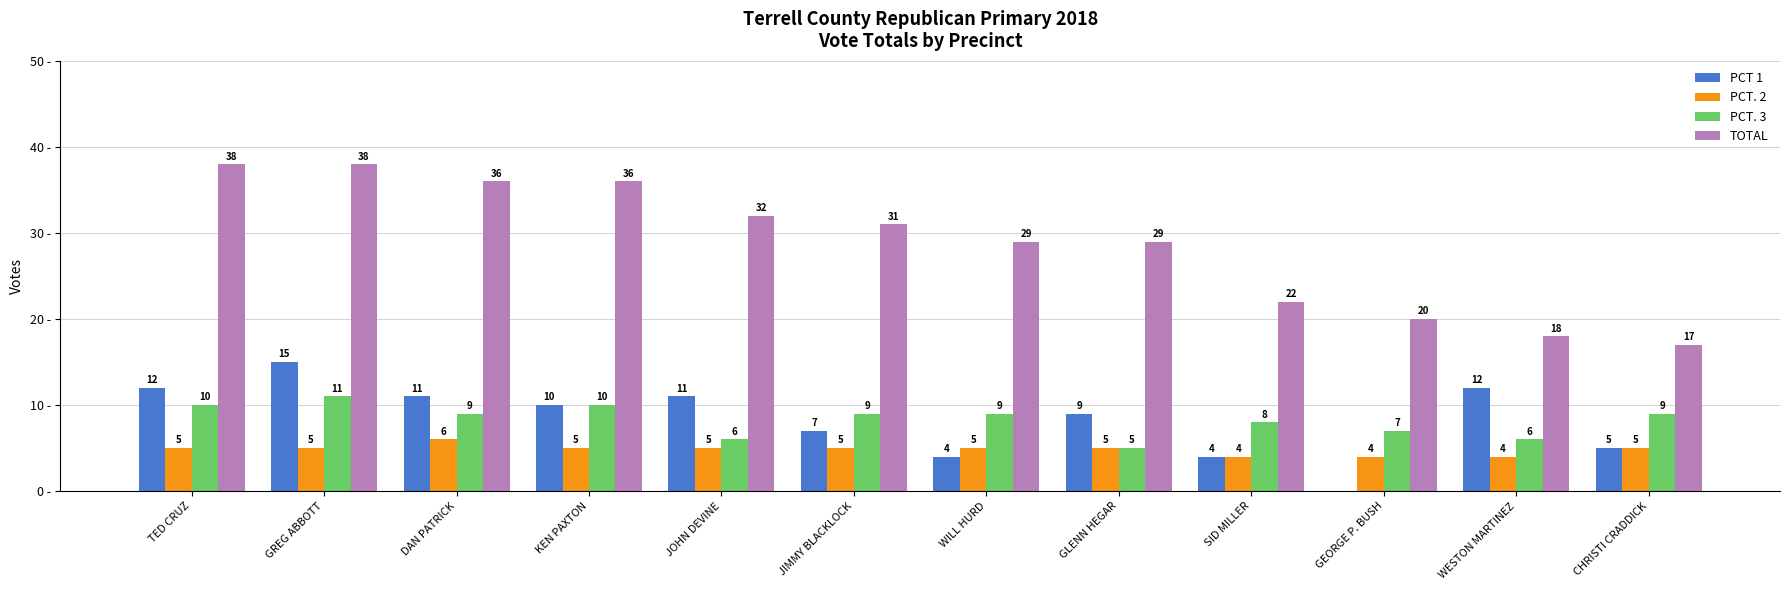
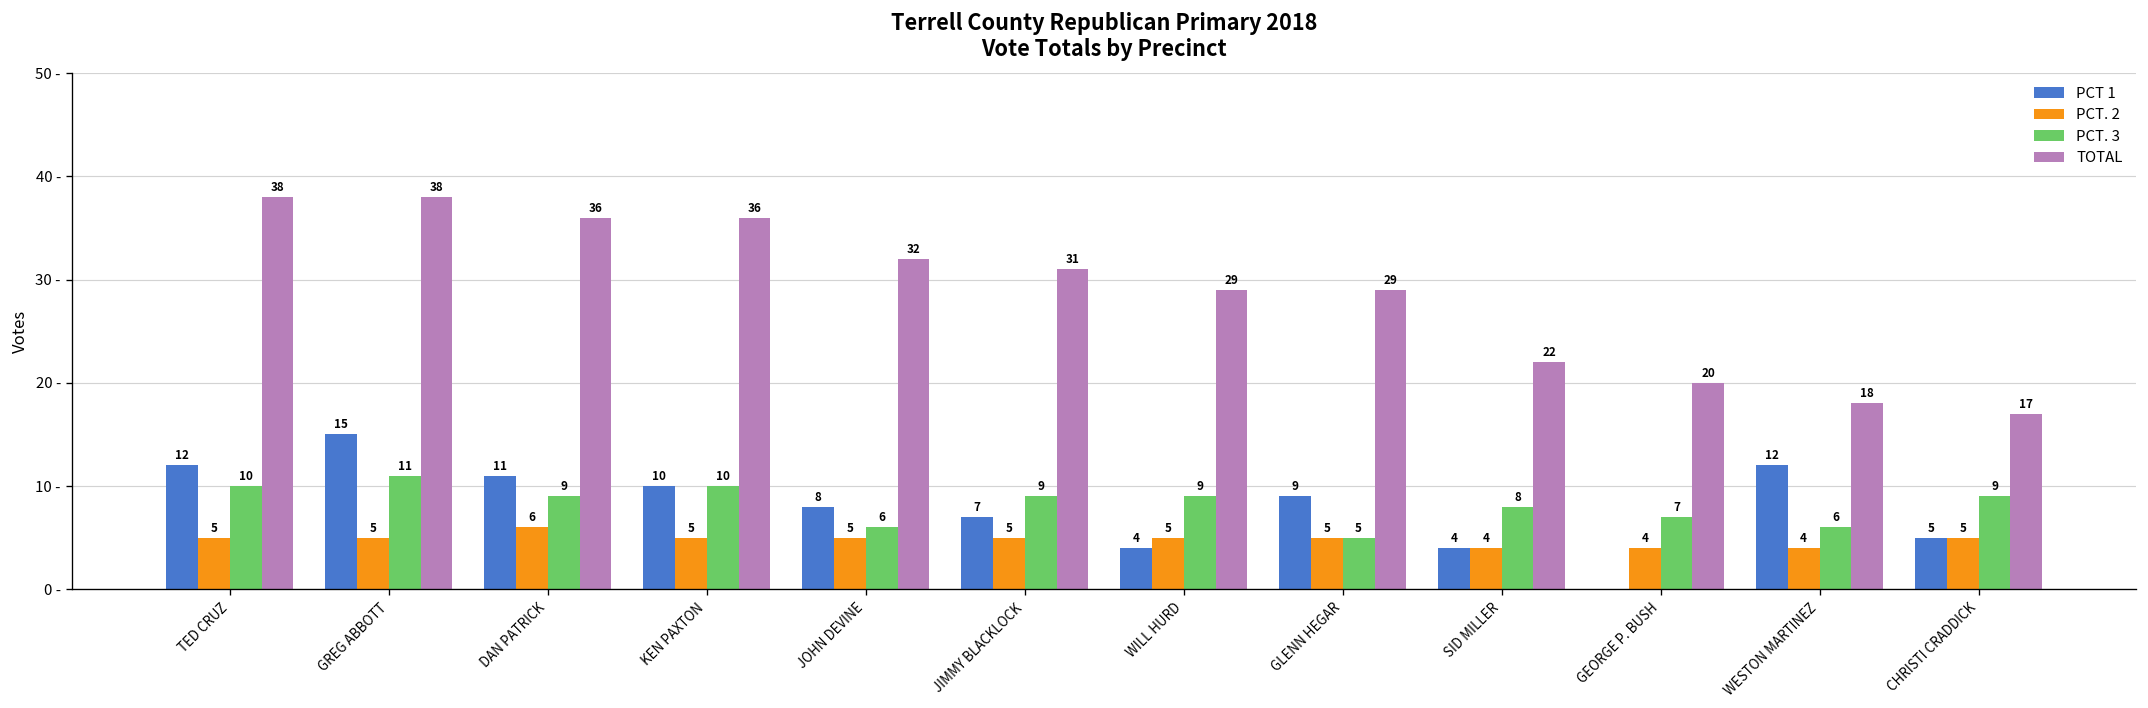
PCT 1, JOHN DEVINE: 11 -> 8
